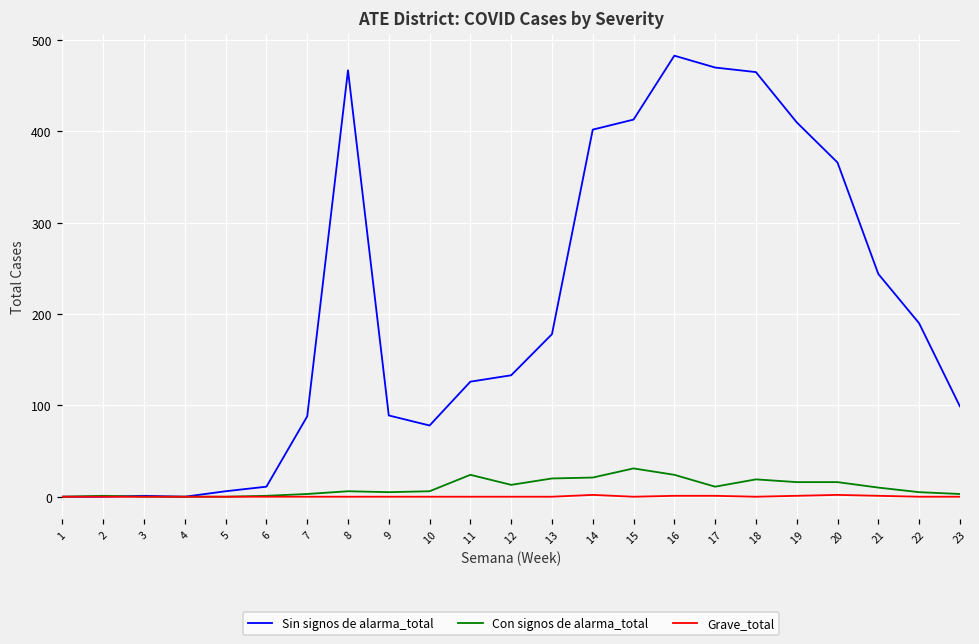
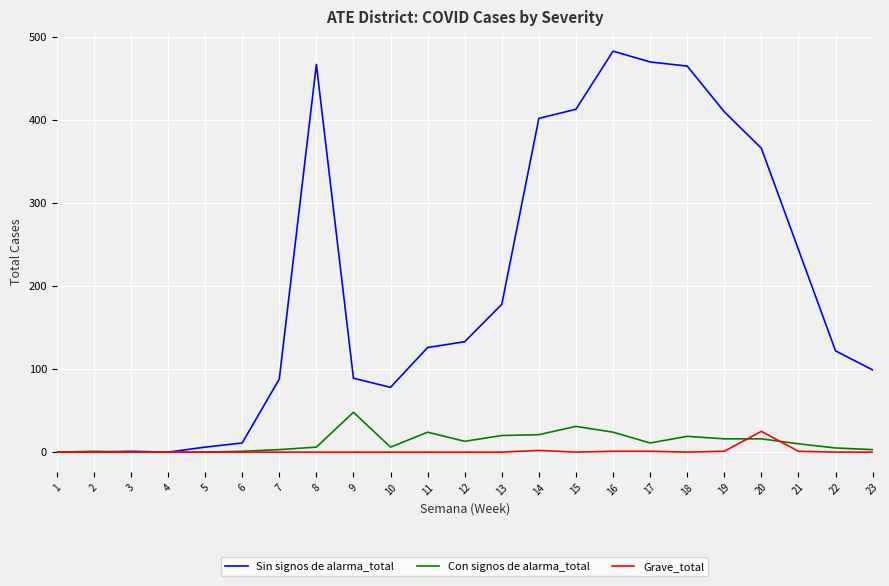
Con signos de alarma_total, 9: 10 -> 50
Grave_total, 20: 0 -> 30
Sin signos de alarma_total, 22: 190 -> 120
